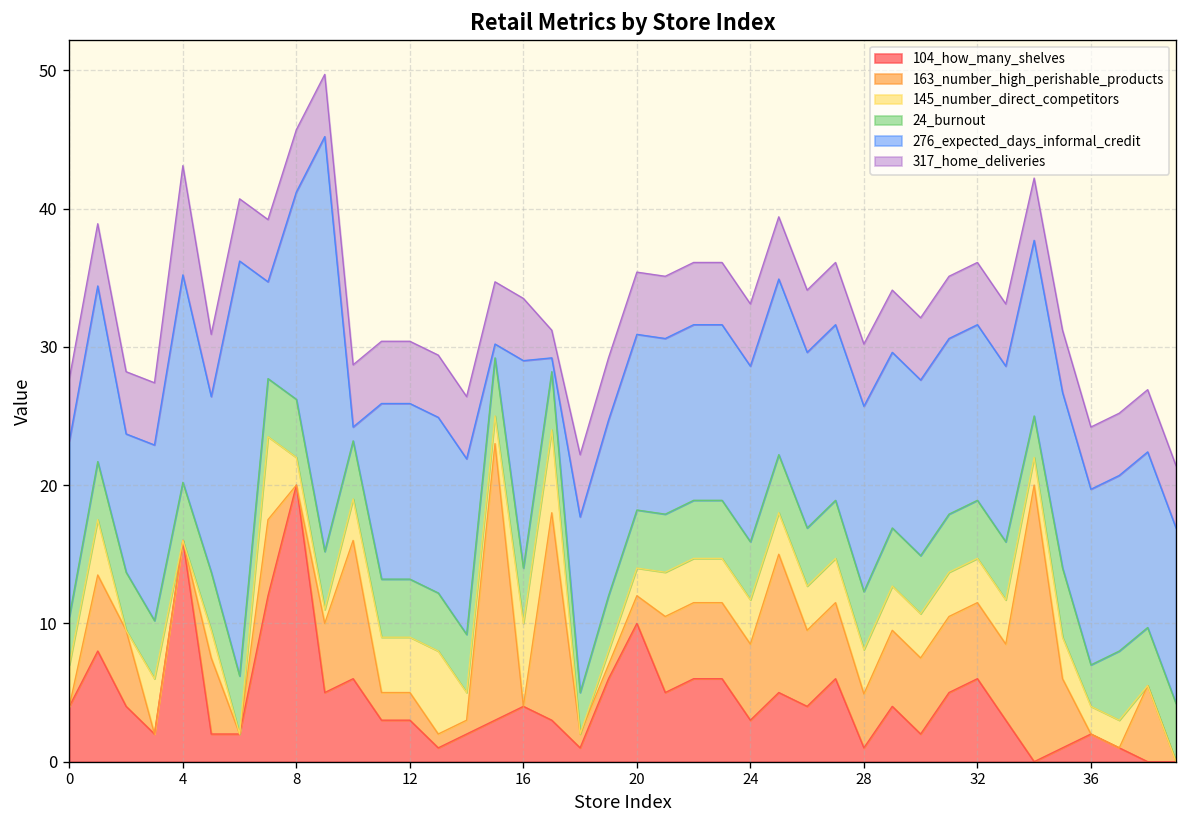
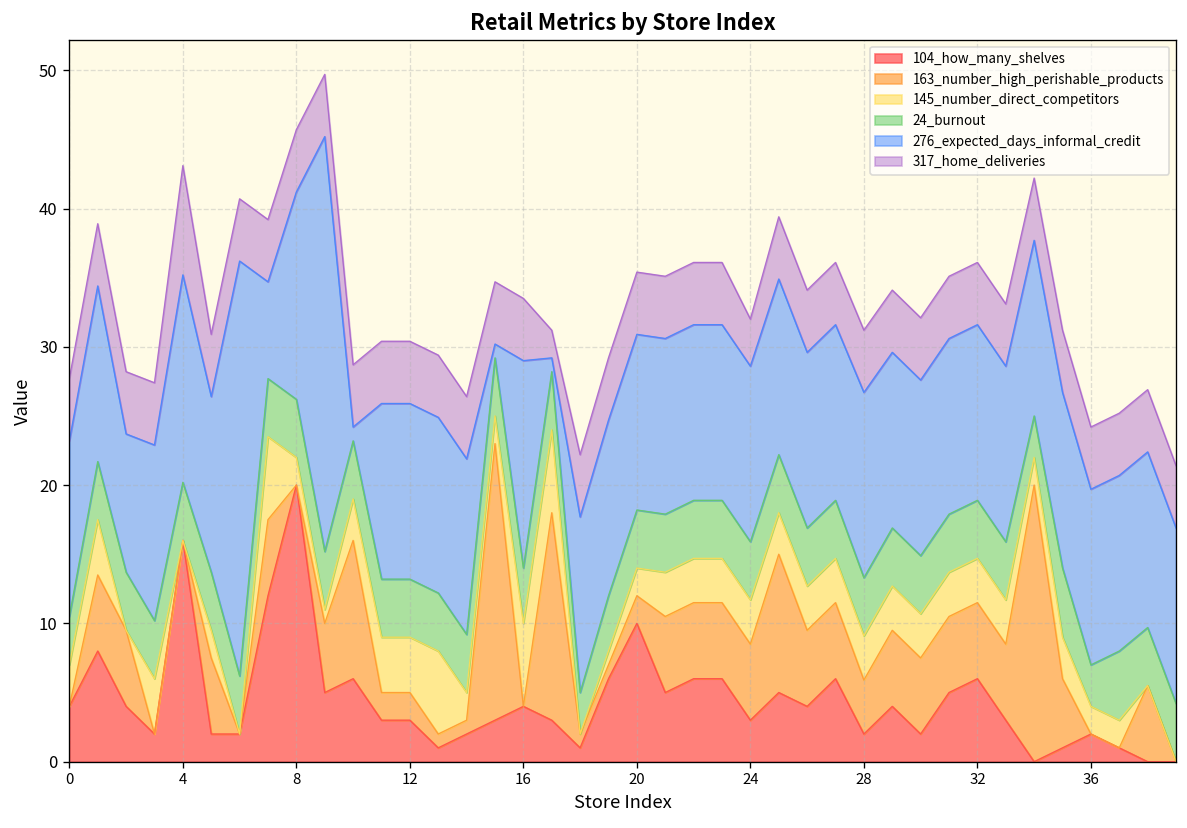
317_home_deliveries, 24: 4.5 -> 3.4
104_how_many_shelves, 28: 1 -> 2
